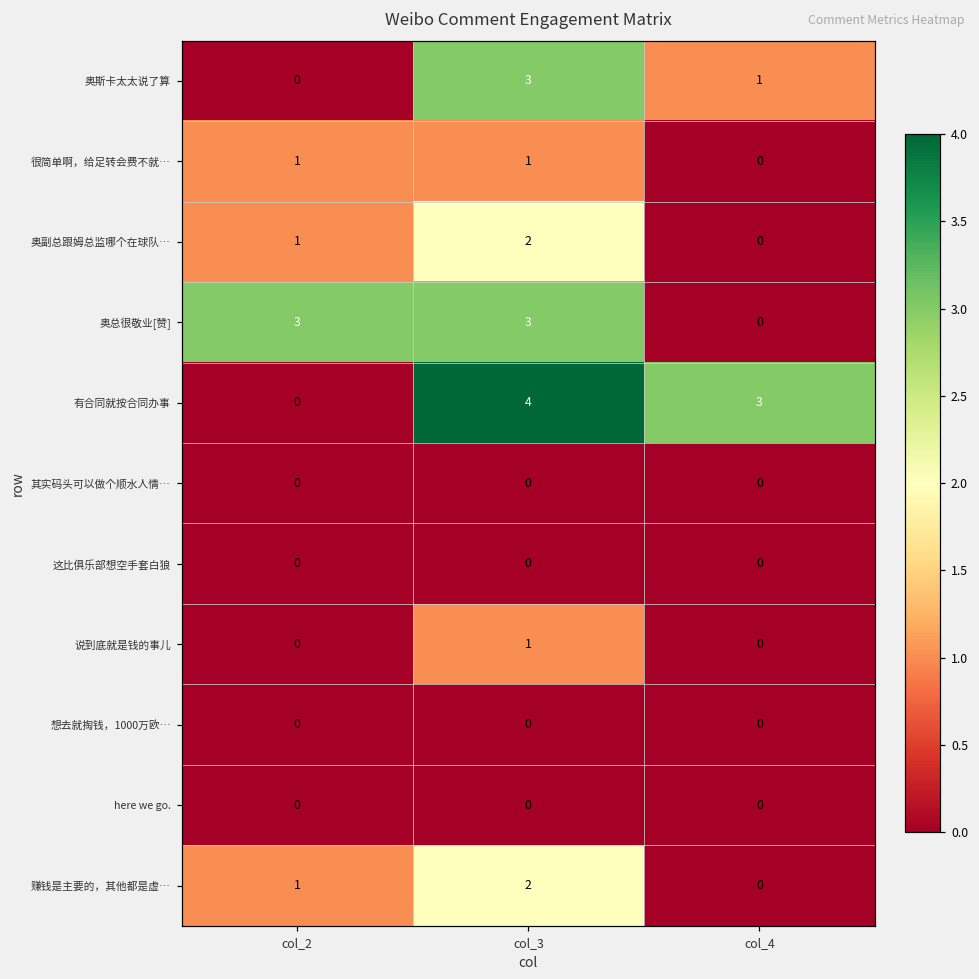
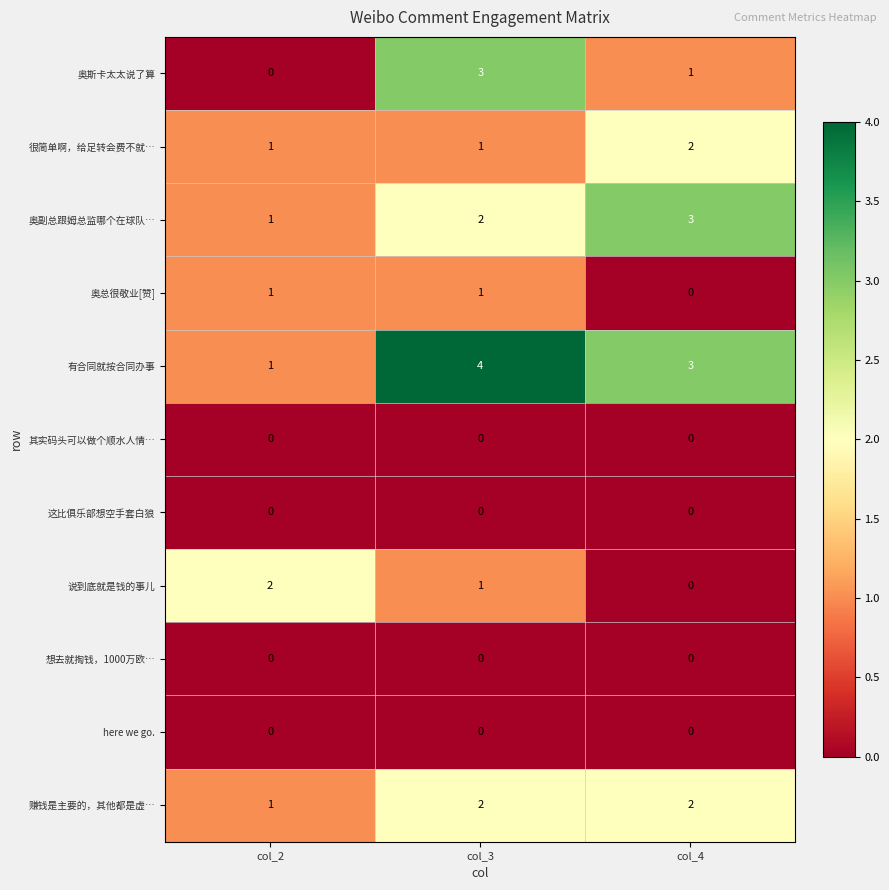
很简单啊，给足转会费不就…, col_4: 0 -> 2
奥副总跟姆总监哪个在球队…, col_4: 0 -> 3
奥总很敬业[赞], col_2: 3 -> 1
奥总很敬业[赞], col_3: 3 -> 1
有合同就按合同办事, col_2: 0 -> 1
说到底就是钱的事儿, col_2: 0 -> 2
赚钱是主要的，其他都是虚…, col_4: 0 -> 2
